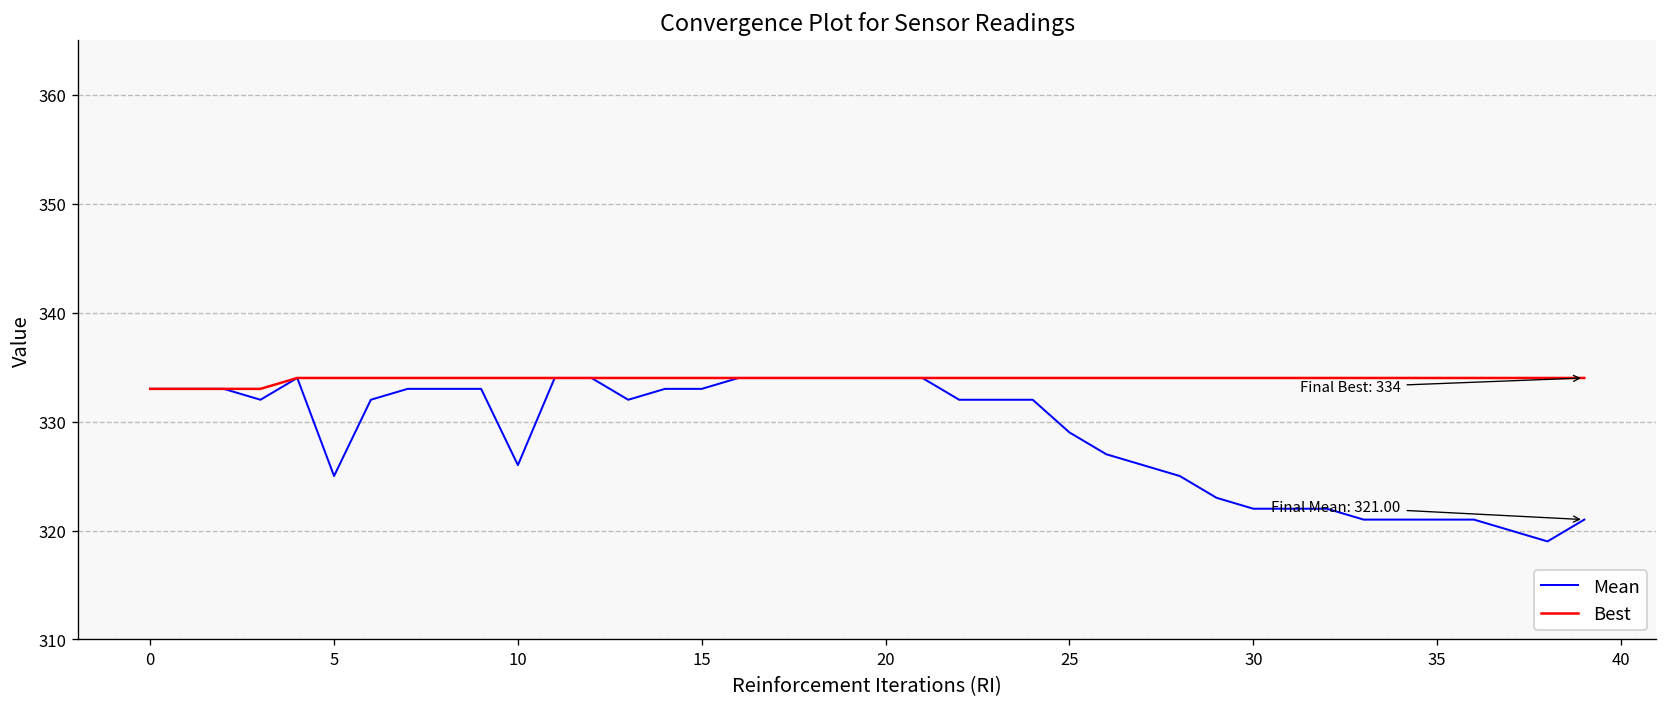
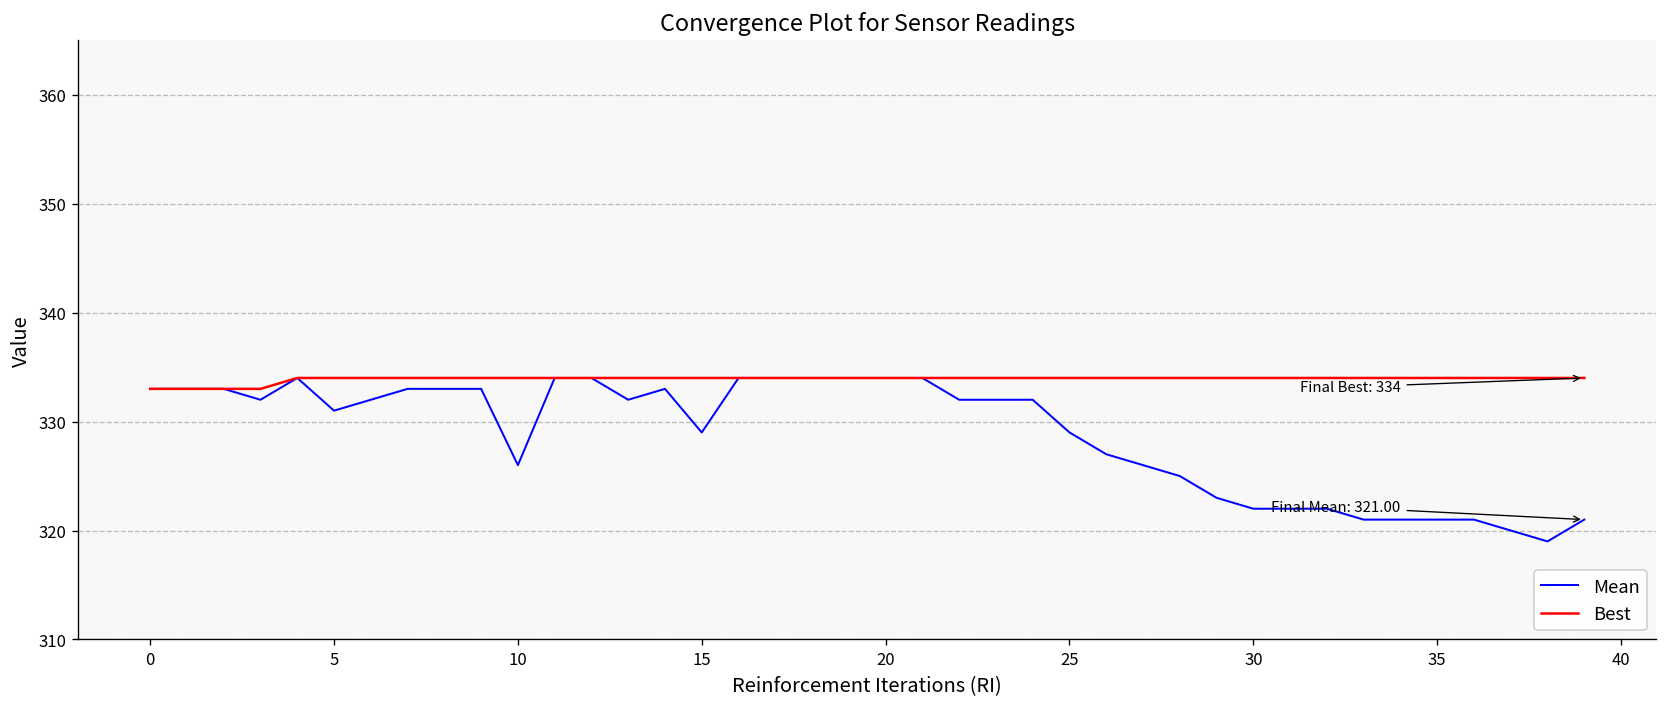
Mean, 5: 325 -> 331
Mean, 15: 333 -> 329
